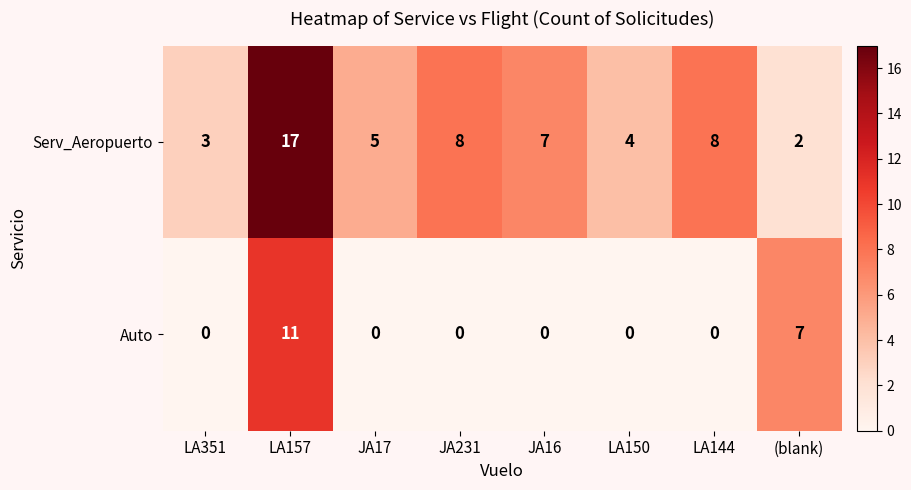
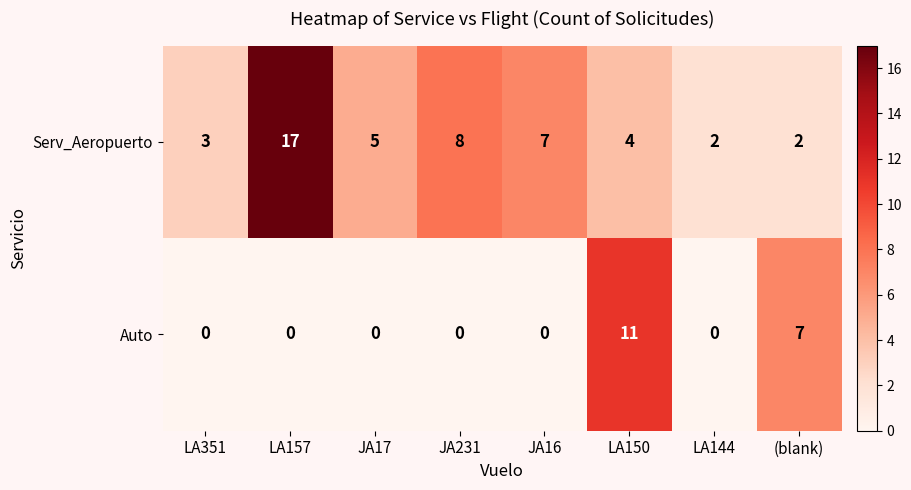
Serv_Aeropuerto, LA144: 8 -> 2
Auto, LA157: 11 -> 0
Auto, LA150: 0 -> 11
